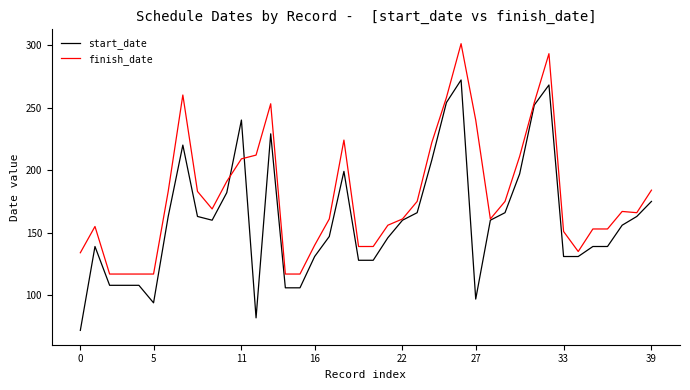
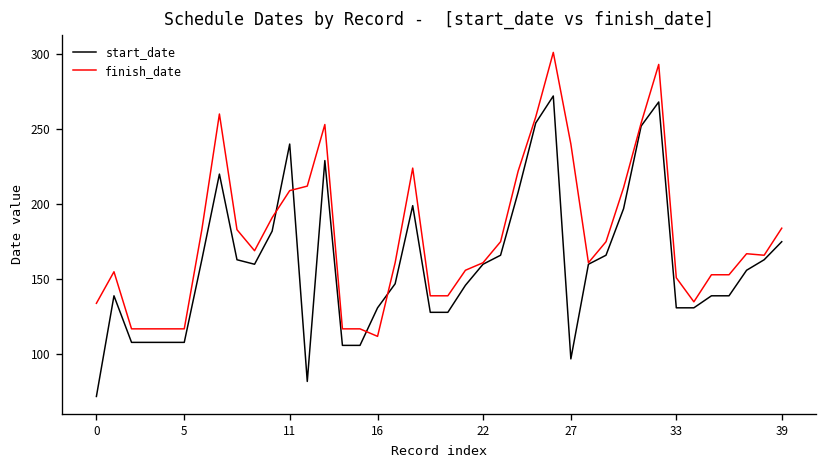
start_date, 5: 94 -> 108
finish_date, 16: 140 -> 112
